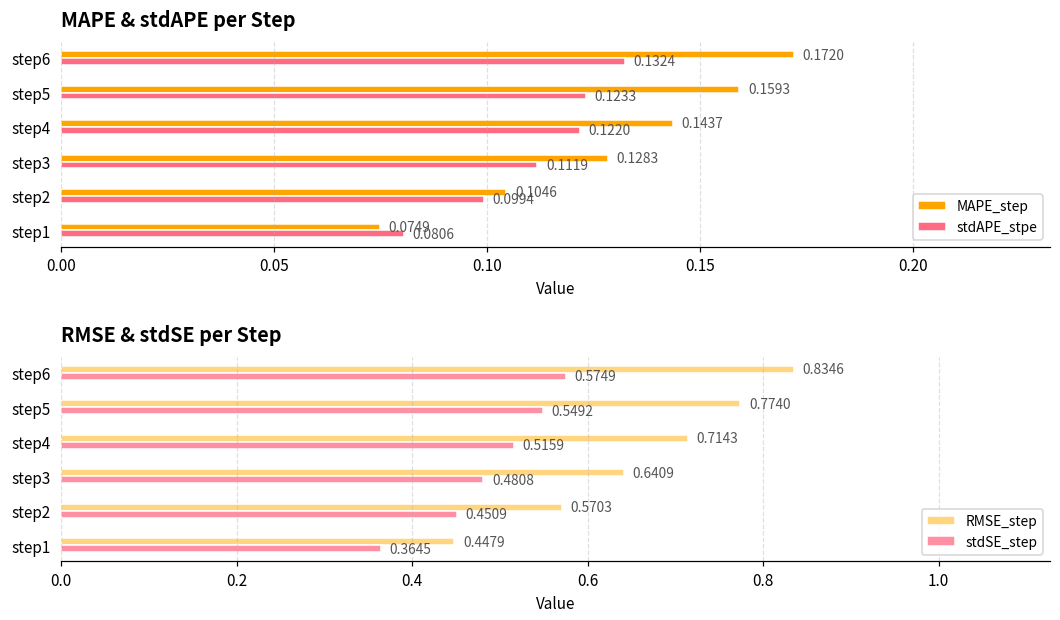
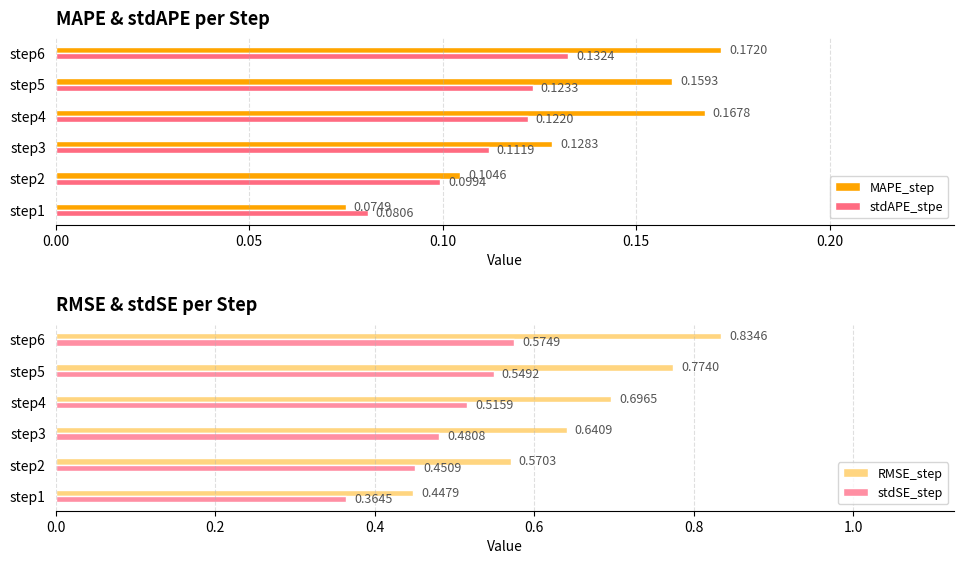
MAPE & stdAPE per Step, MAPE_step, step4: 0.1437 -> 0.1678
RMSE & stdSE per Step, RMSE_step, step4: 0.7143 -> 0.6965
